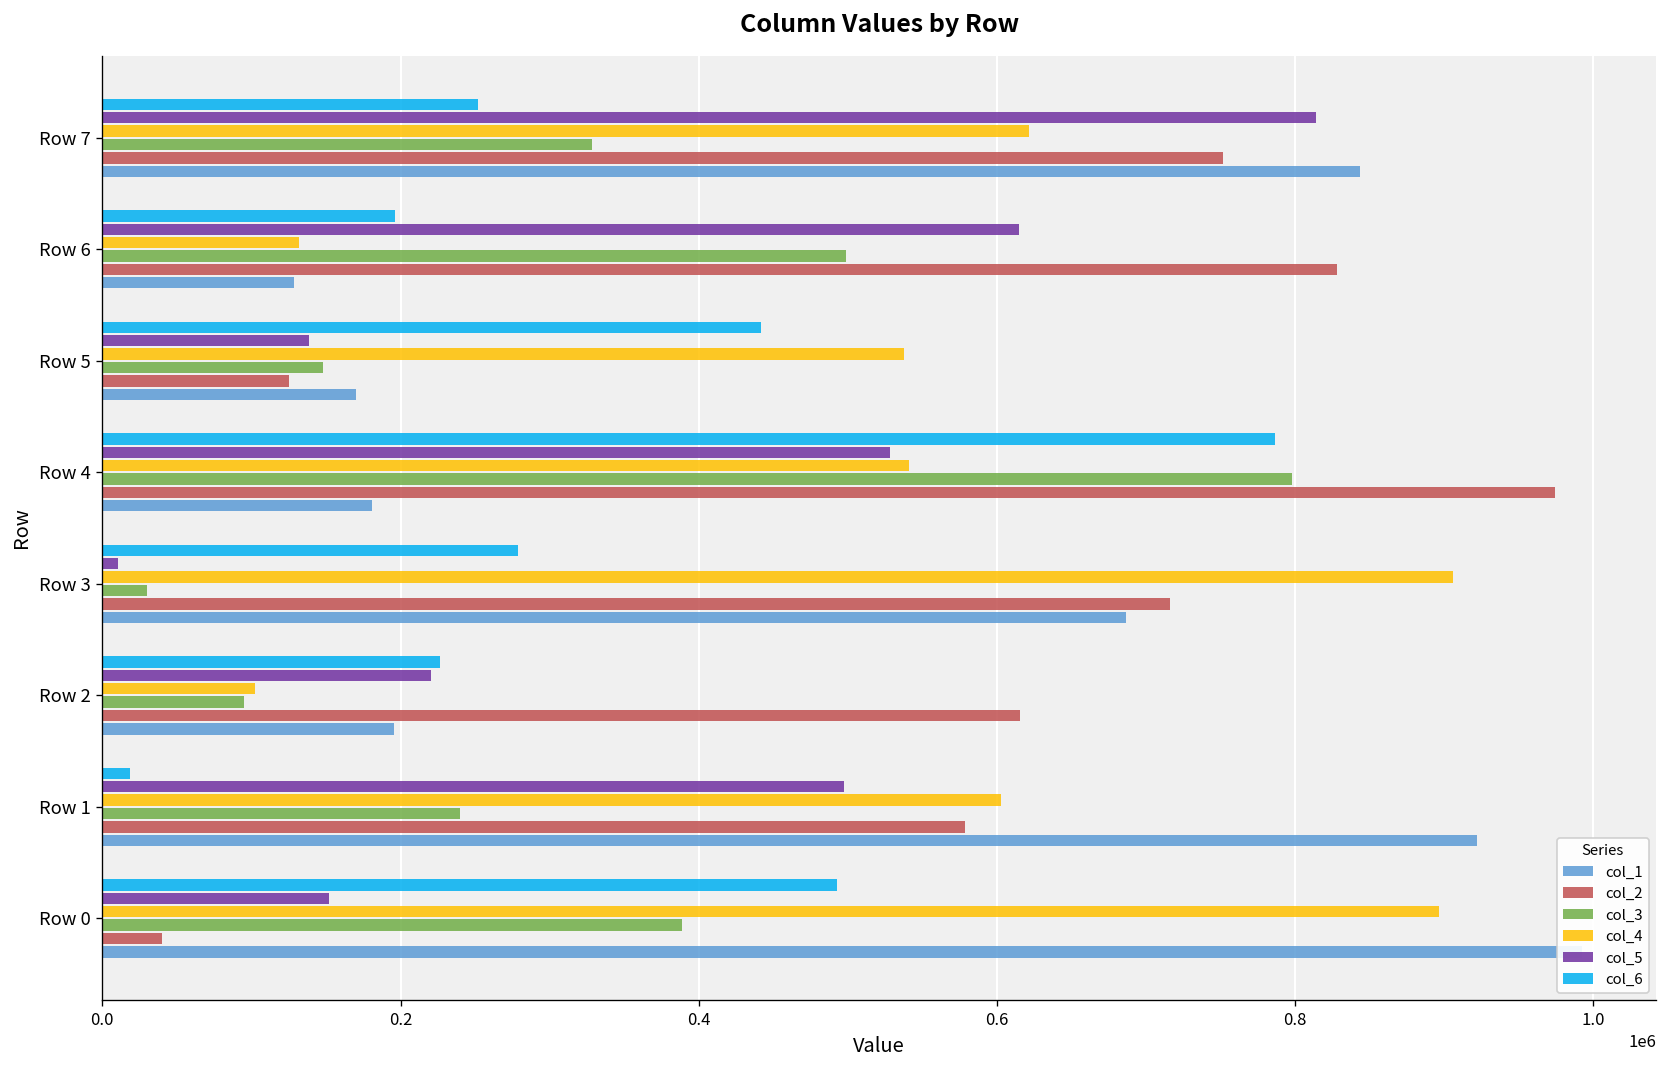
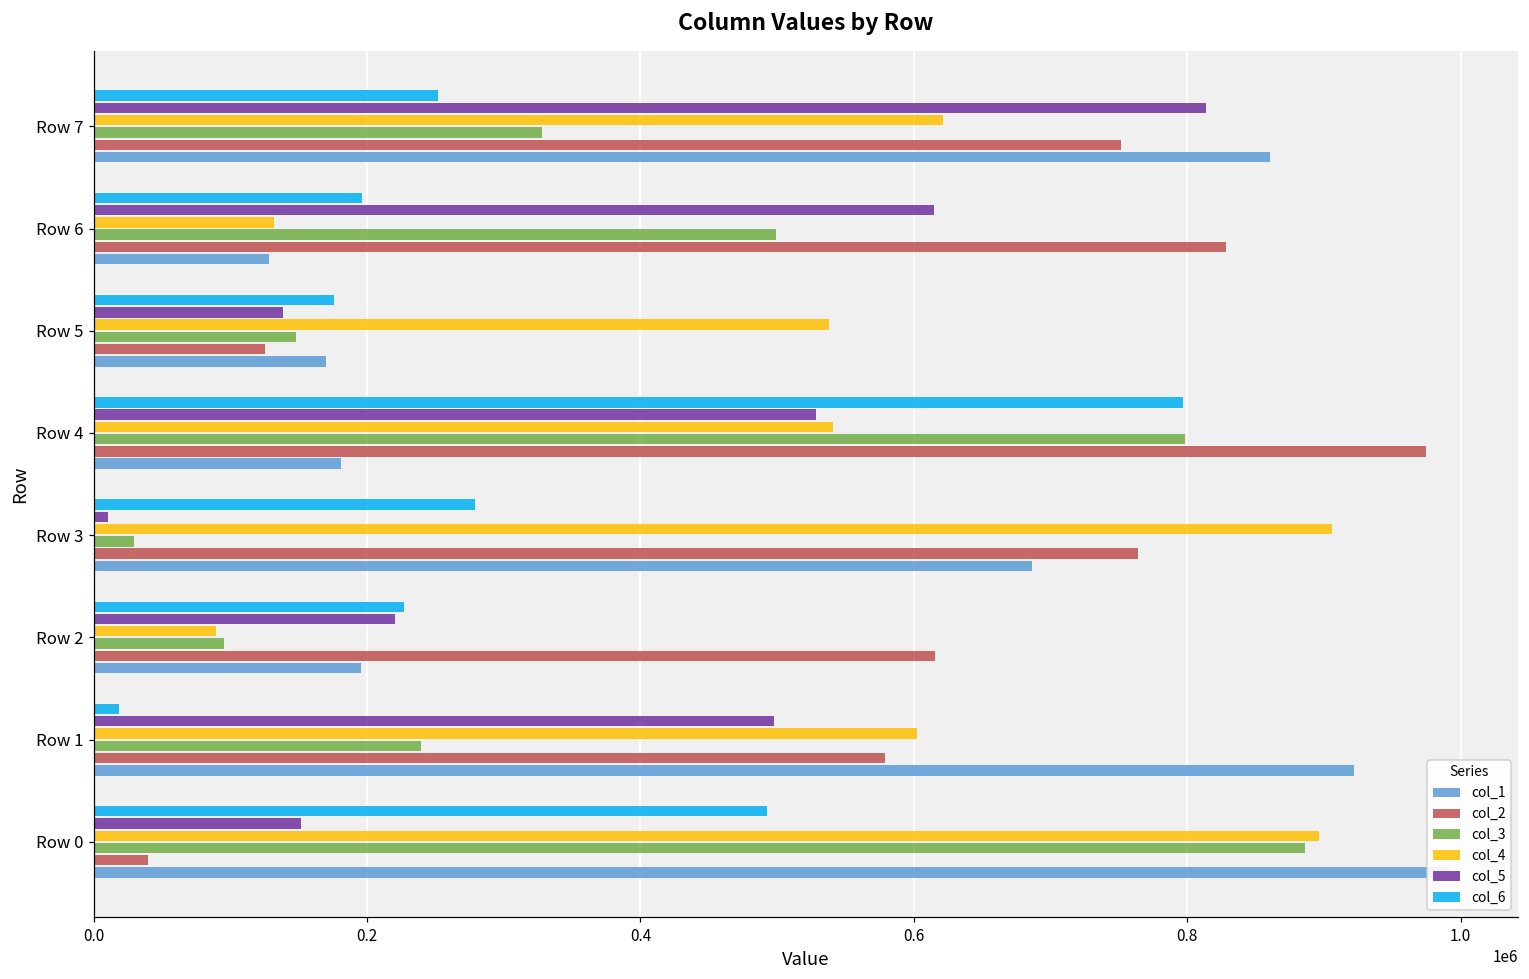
col_1, Row 7: 843000 -> 861000
col_6, Row 5: 442000 -> 175000
col_6, Row 4: 787000 -> 797000
col_2, Row 3: 716000 -> 764000
col_4, Row 2: 103000 -> 90000
col_3, Row 0: 389000 -> 887000
